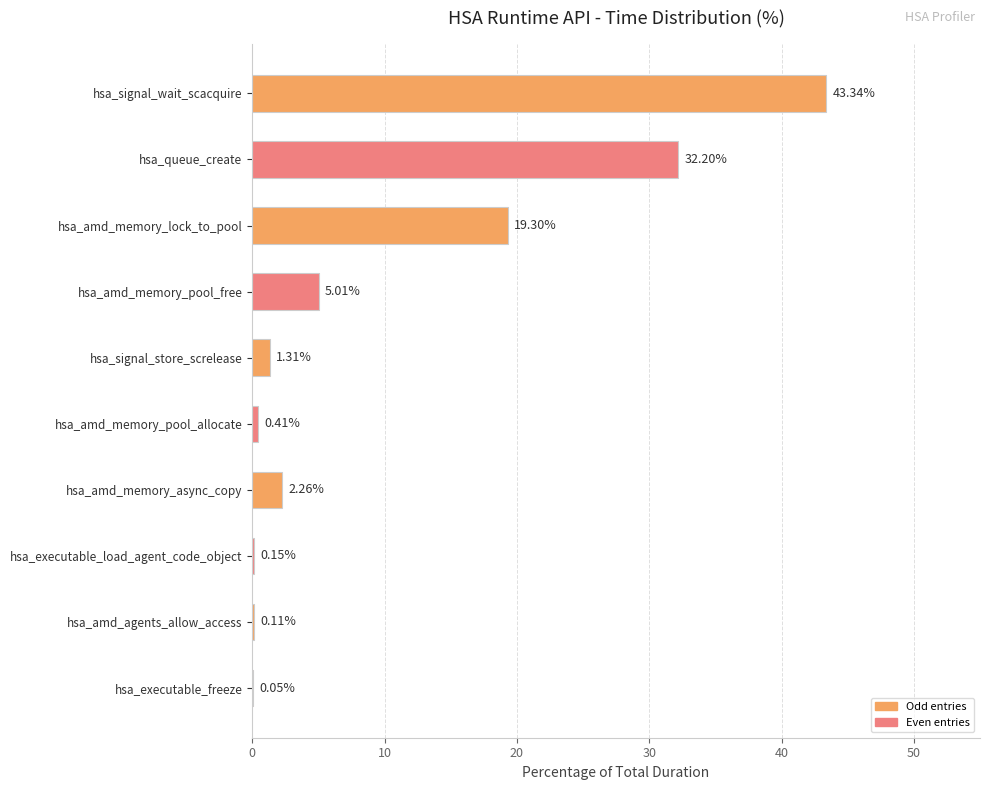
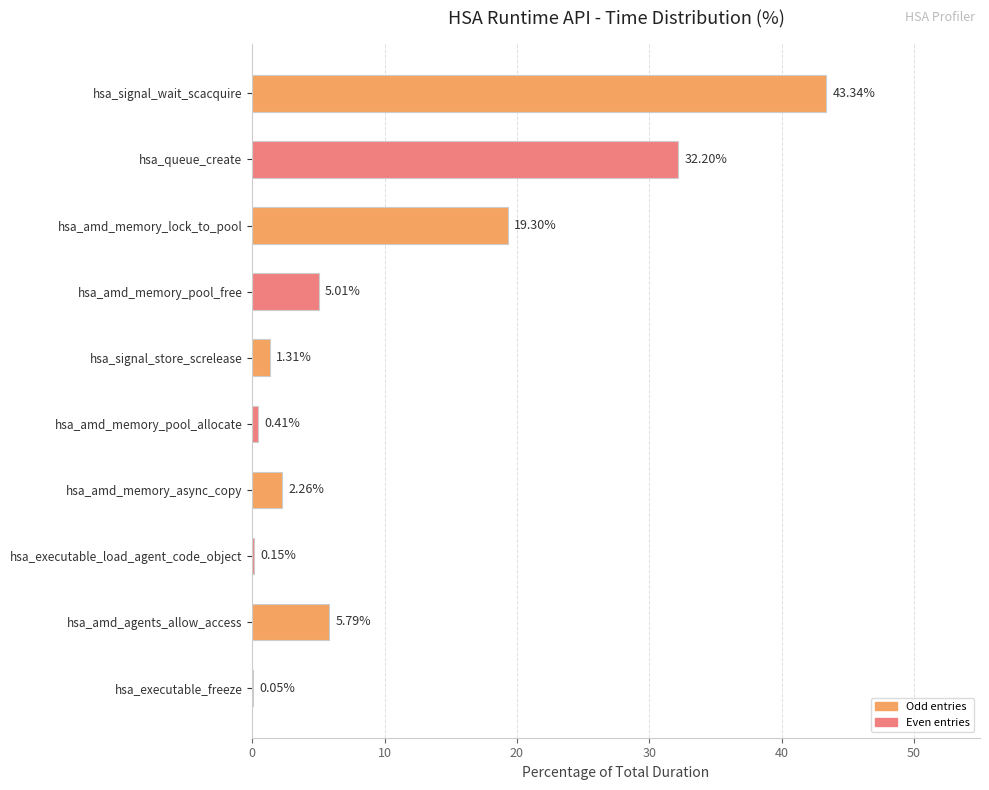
hsa_amd_agents_allow_access: 0.11% -> 5.79%
